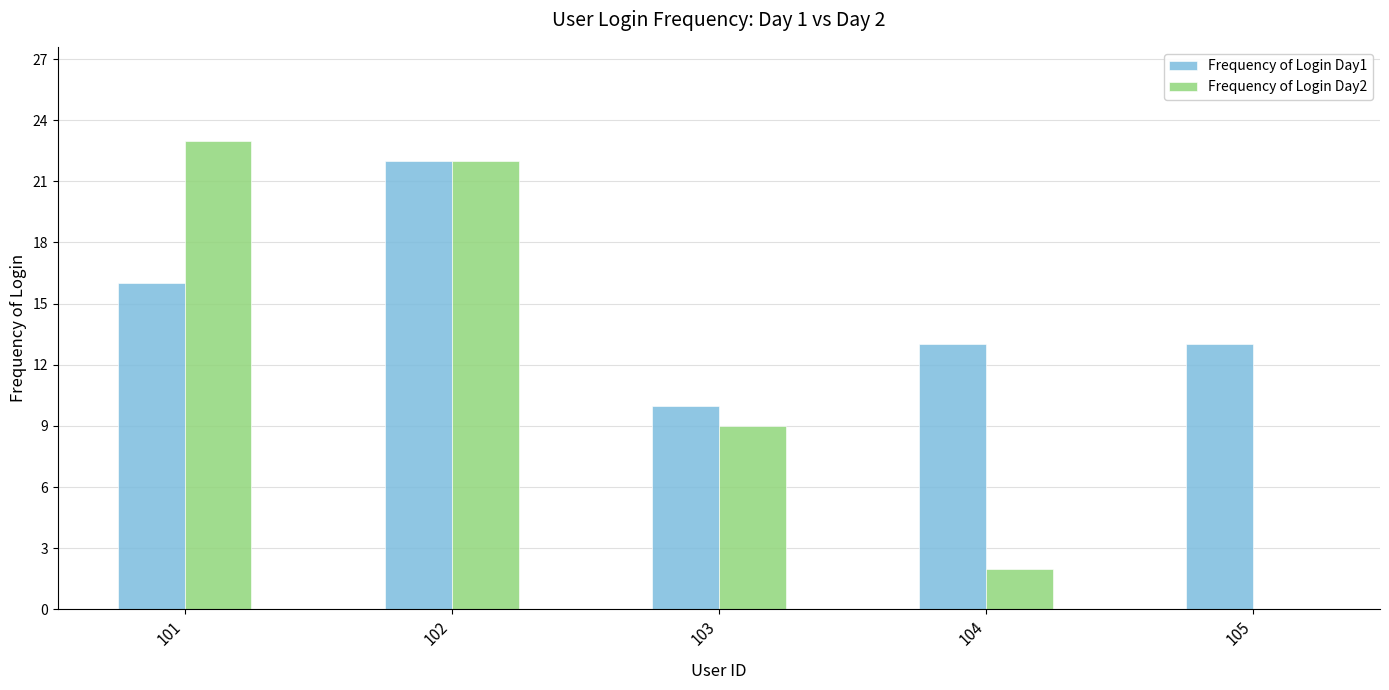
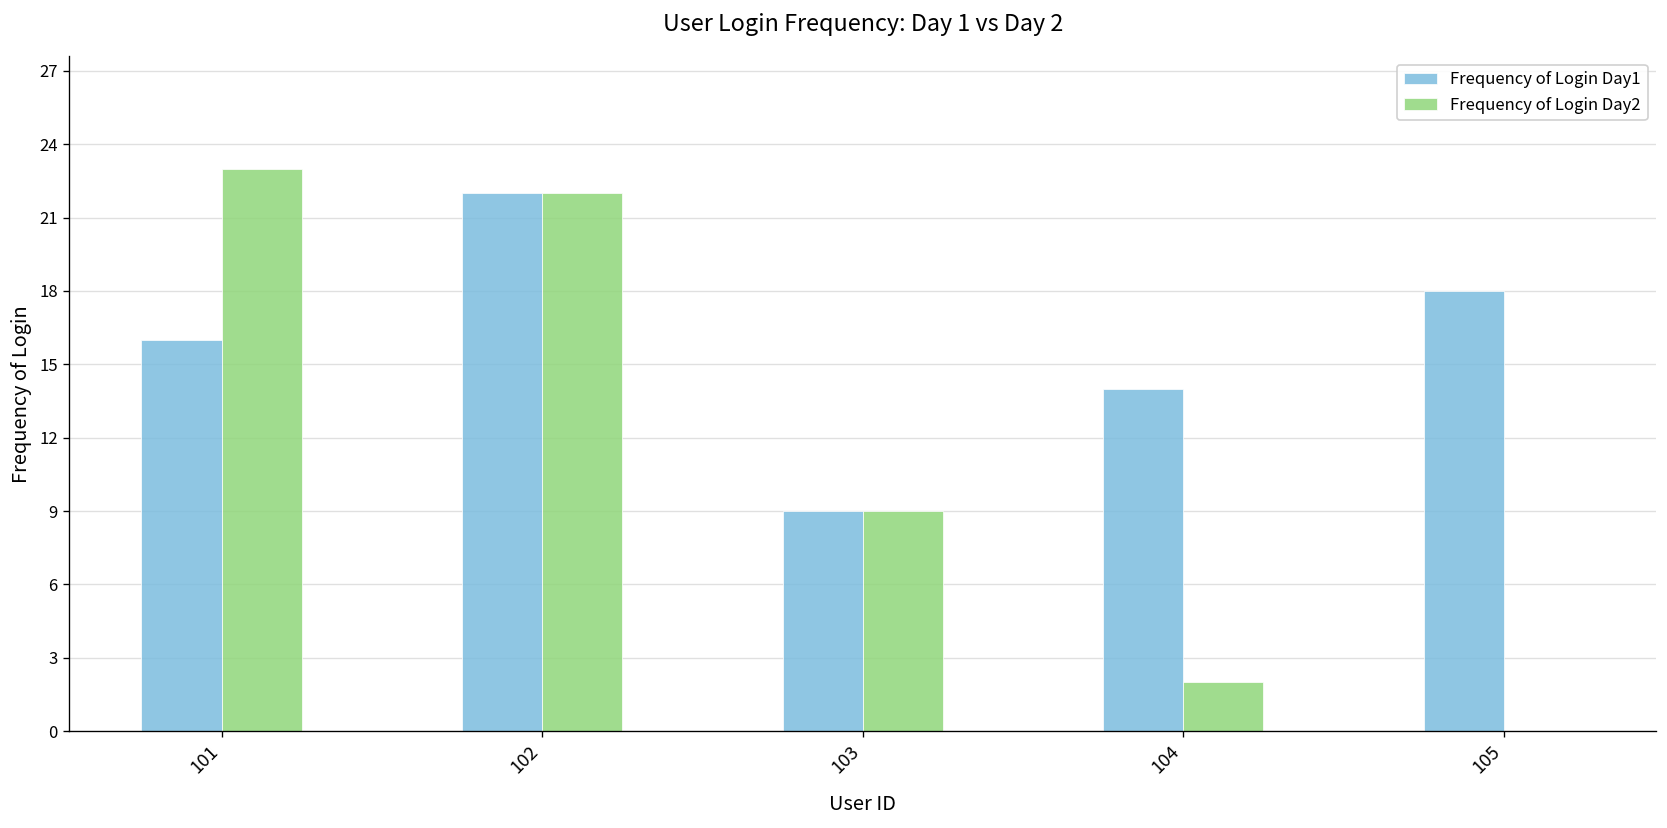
Frequency of Login Day1, 103: 10 -> 9
Frequency of Login Day1, 104: 13 -> 14
Frequency of Login Day1, 105: 13 -> 18
